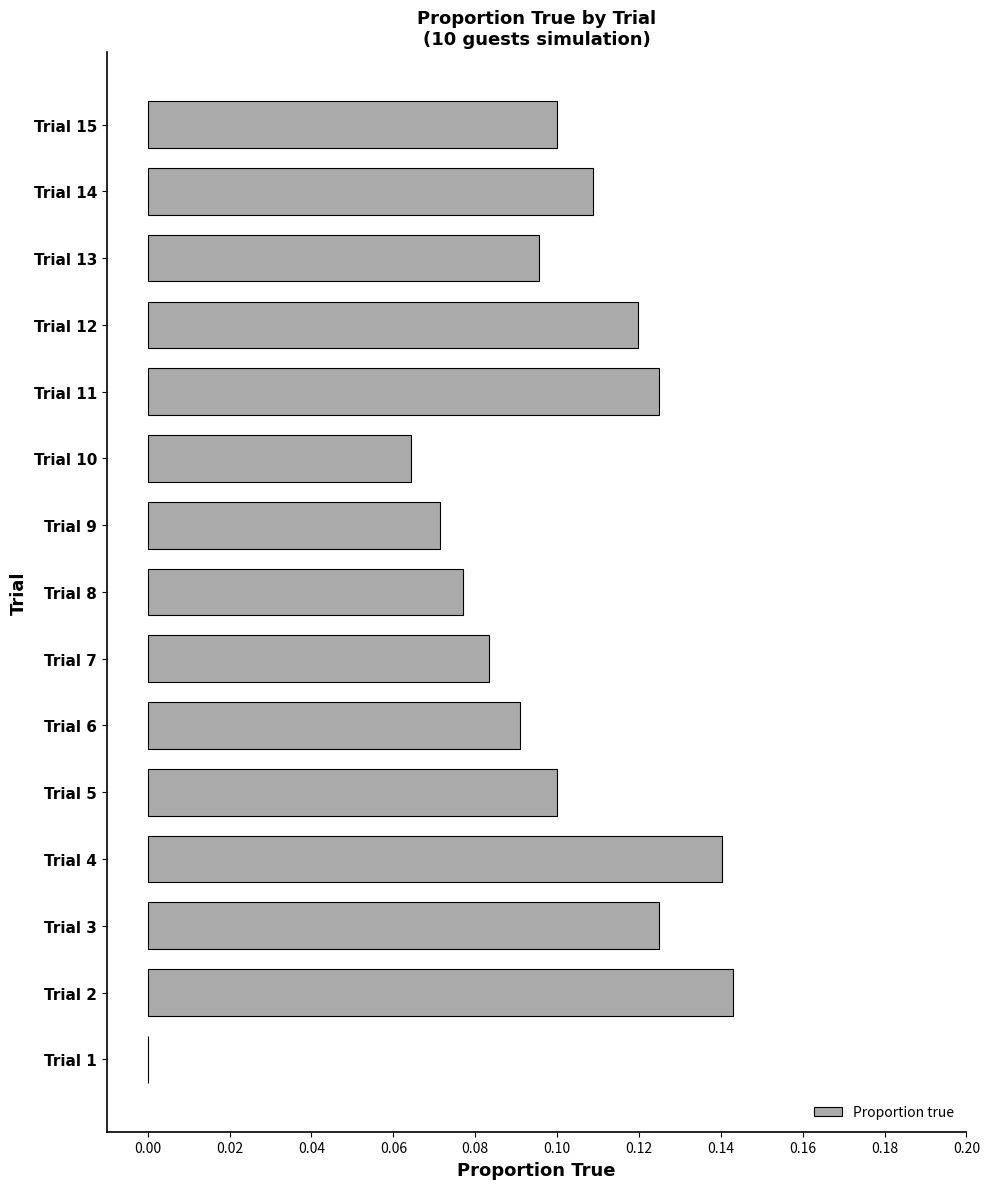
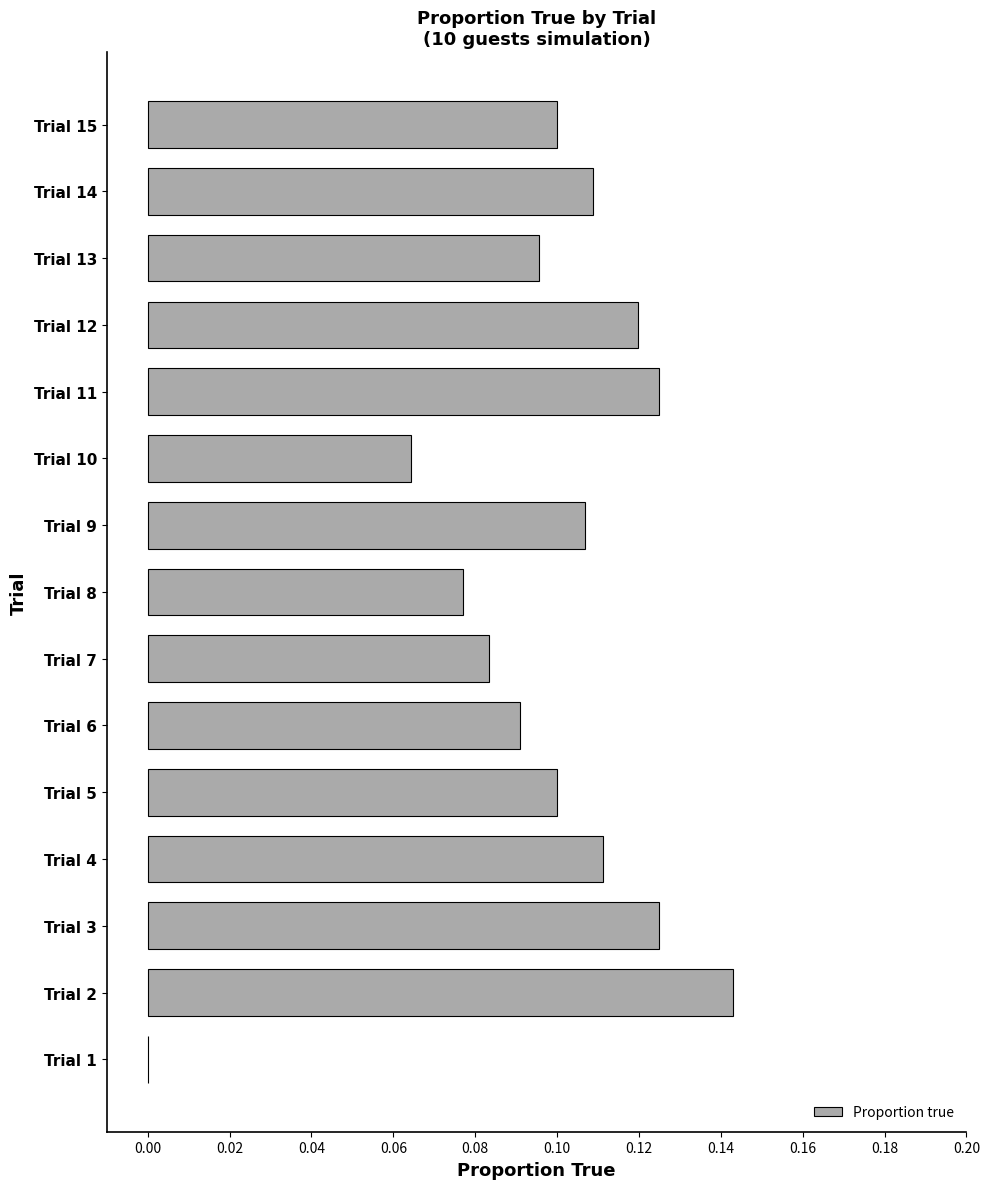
Trial 9: 0.071 -> 0.107
Trial 4: 0.140 -> 0.111
